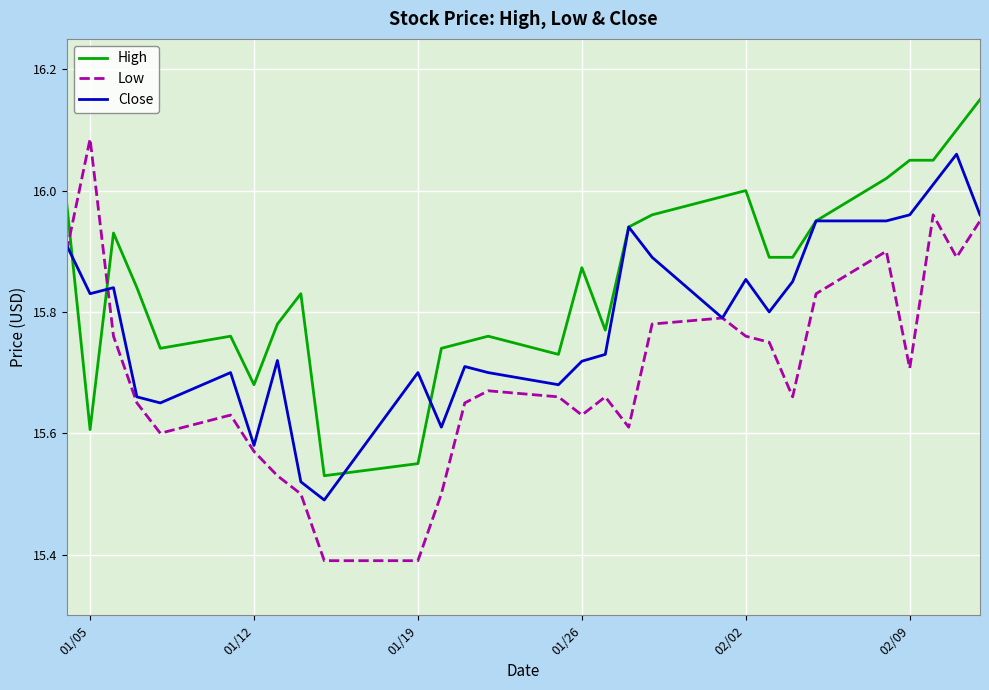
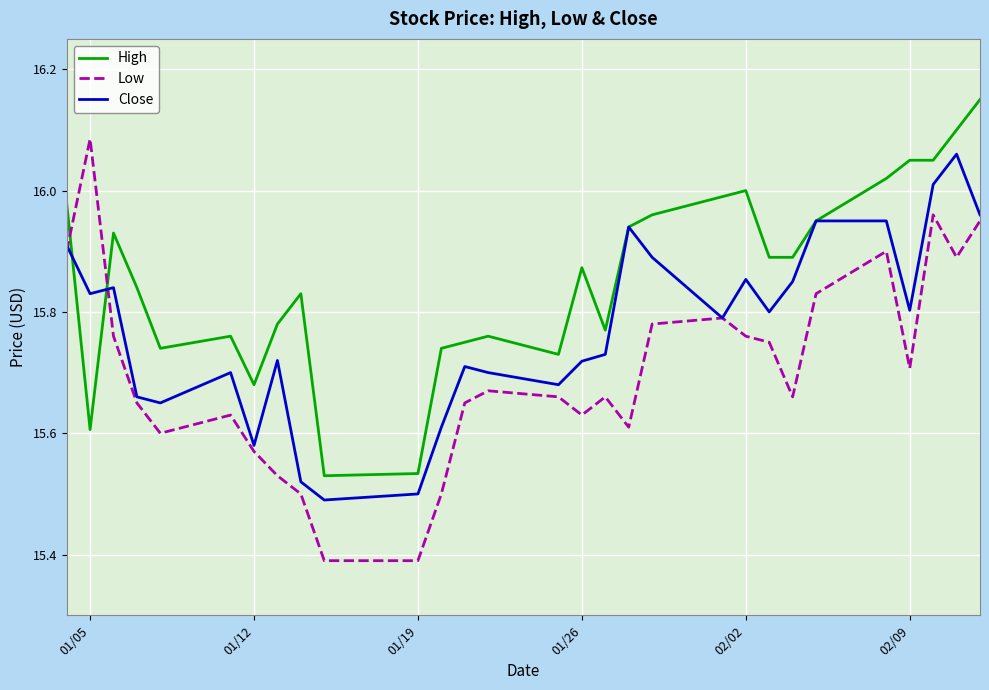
High, 01/19: 15.55 -> 15.53
Close, 01/19: 15.7 -> 15.5
Close, 02/09: 15.96 -> 15.80
